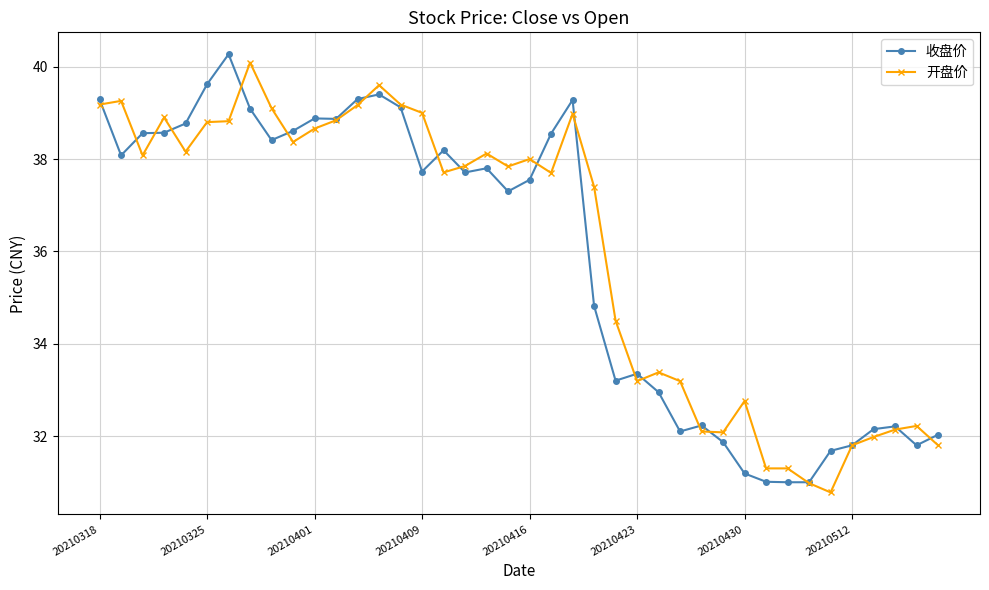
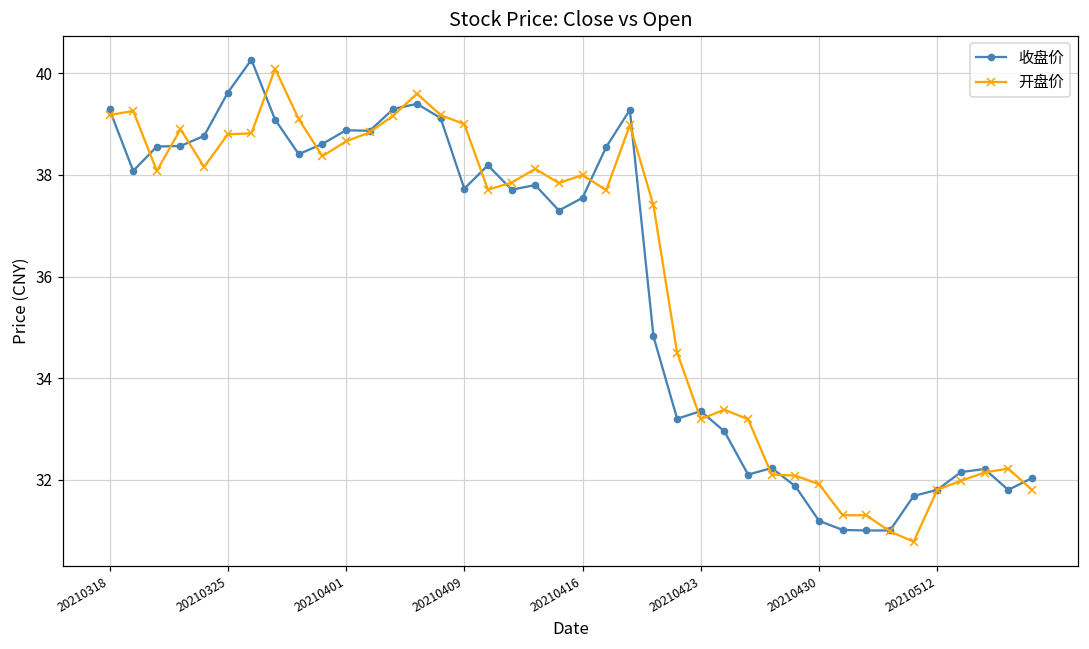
开盘价, 20210430: 32.8 -> 31.9
